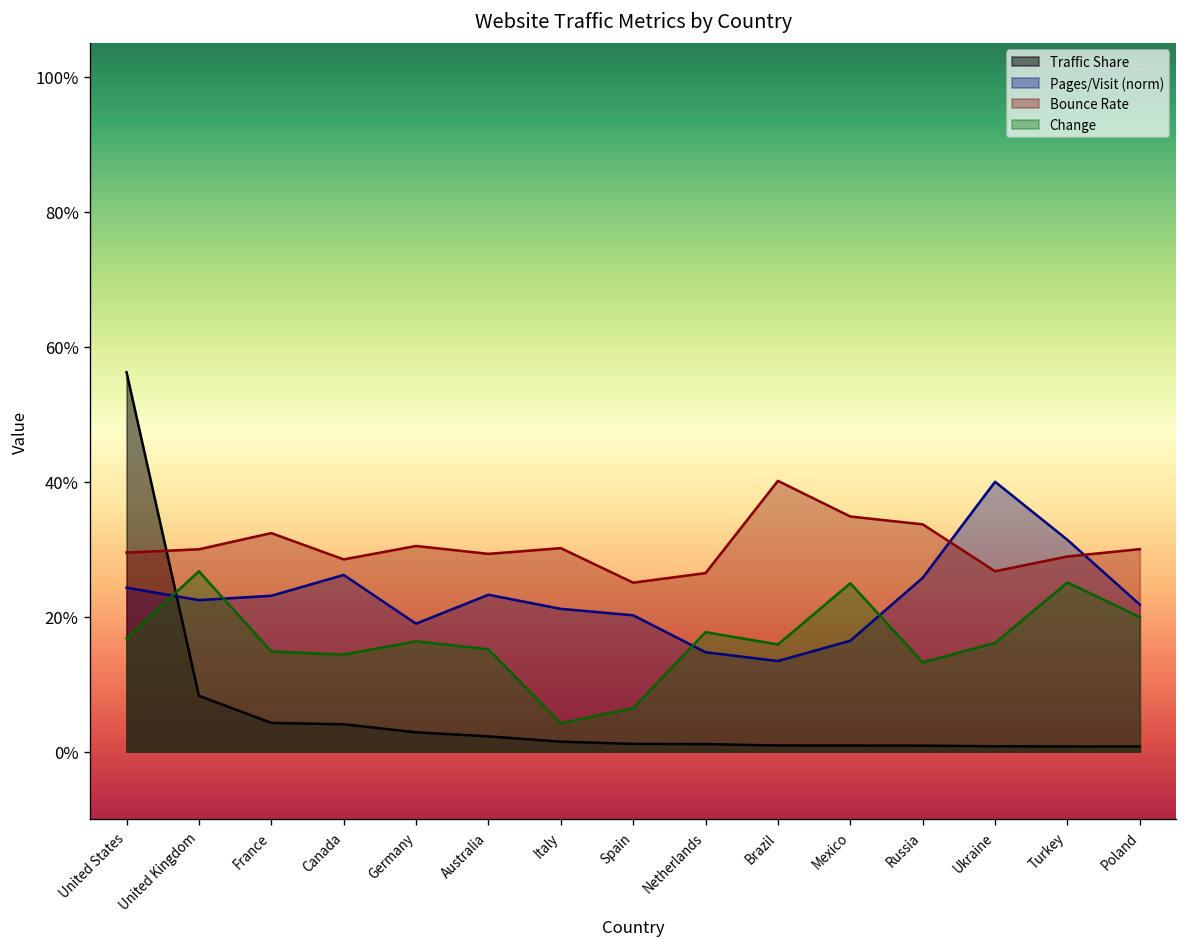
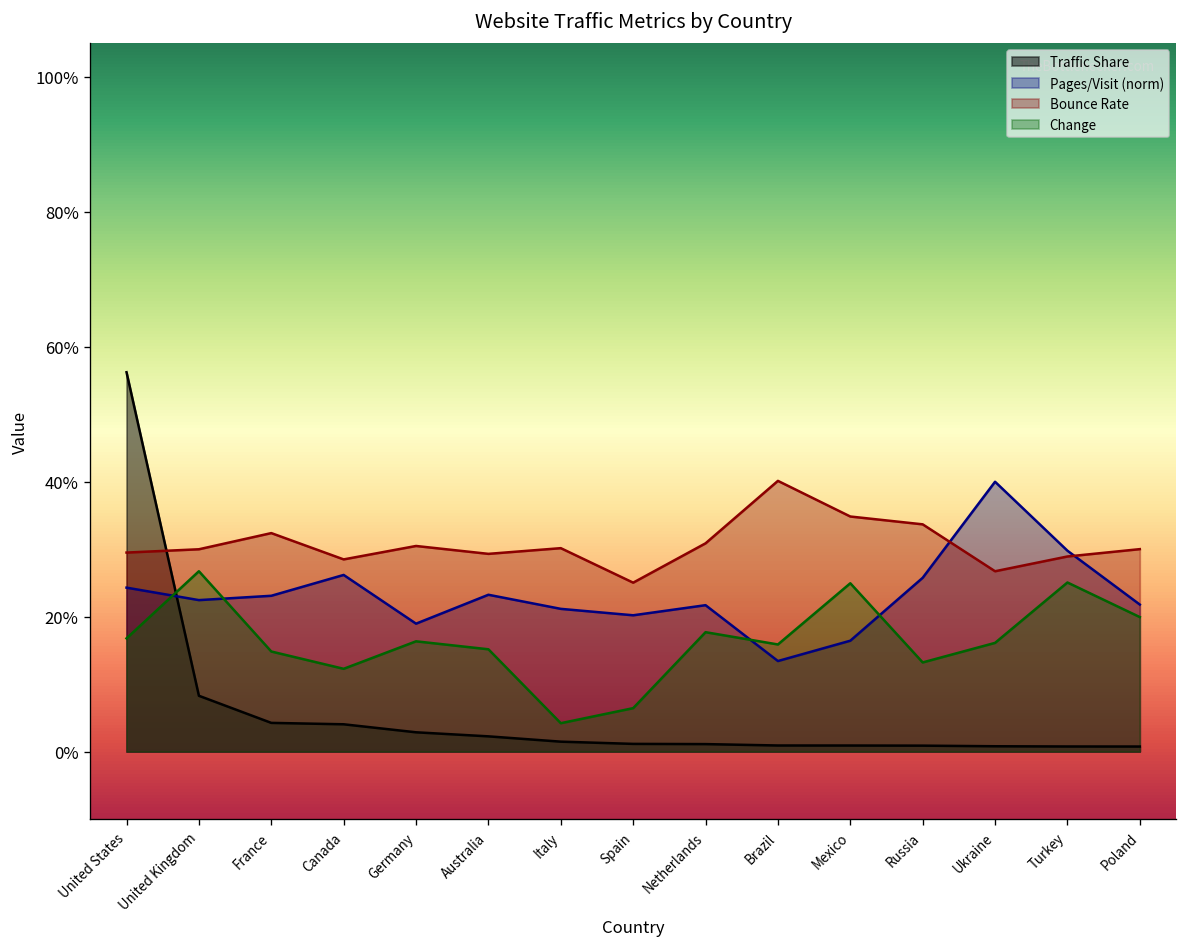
Change, Canada: 14% -> 12%
Pages/Visit (norm), Netherlands: 15% -> 22%
Bounce Rate, Netherlands: 26% -> 31%
Pages/Visit (norm), Turkey: 31% -> 30%
